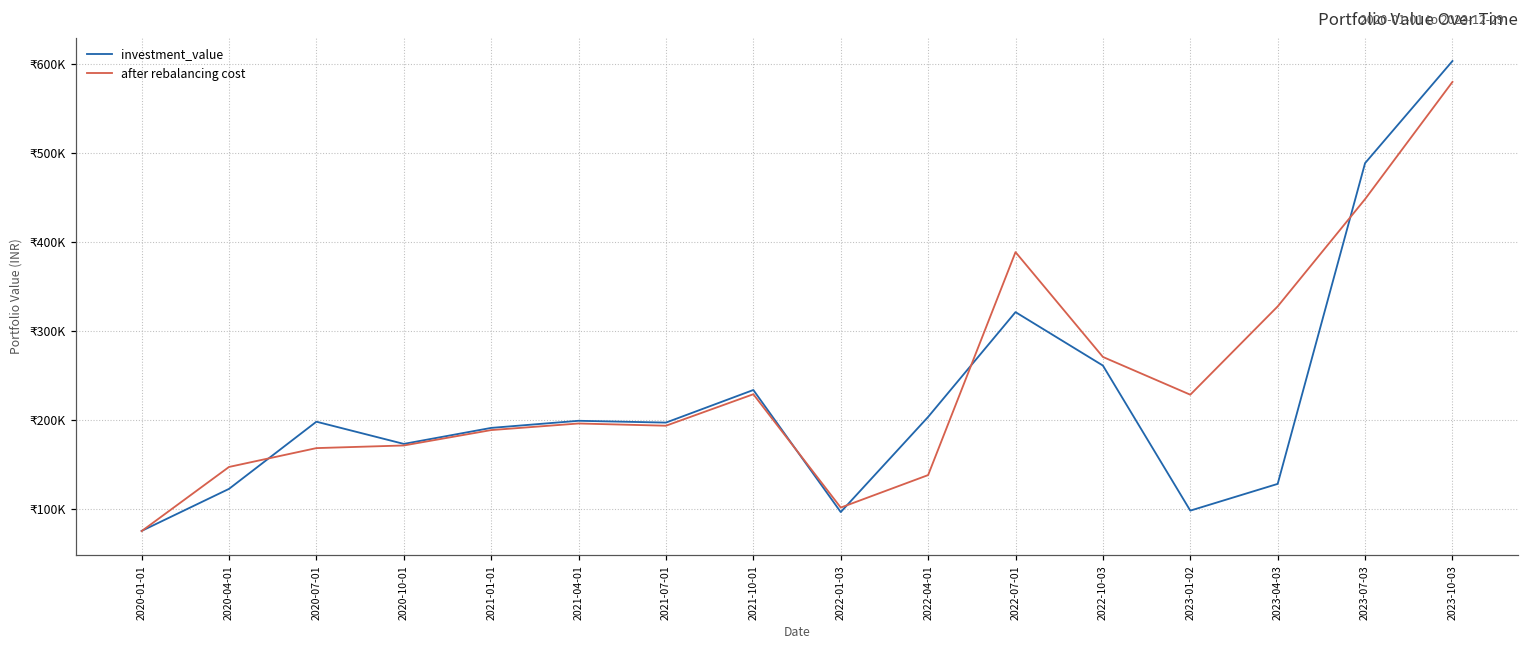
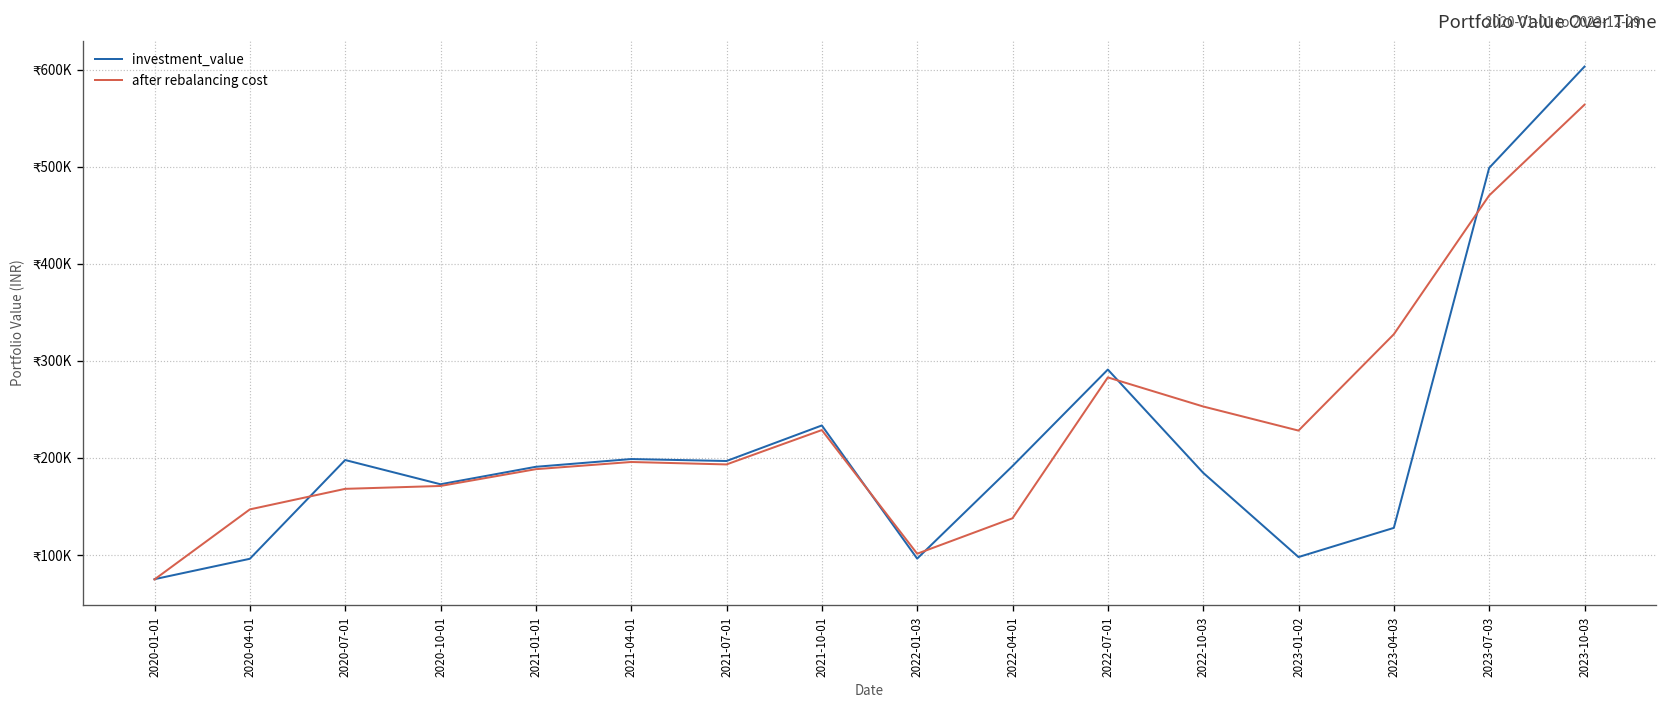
investment_value, 2020-04-01: ₹120000 -> ₹100000
investment_value, 2022-04-01: ₹200000 -> ₹190000
investment_value, 2022-07-01: ₹320000 -> ₹290000
after rebalancing cost, 2022-07-01: ₹390000 -> ₹280000
investment_value, 2022-10-03: ₹260000 -> ₹180000
after rebalancing cost, 2022-10-03: ₹270000 -> ₹250000
investment_value, 2023-07-03: ₹490000 -> ₹500000
after rebalancing cost, 2023-07-03: ₹450000 -> ₹470000
after rebalancing cost, 2023-10-03: ₹580000 -> ₹560000
